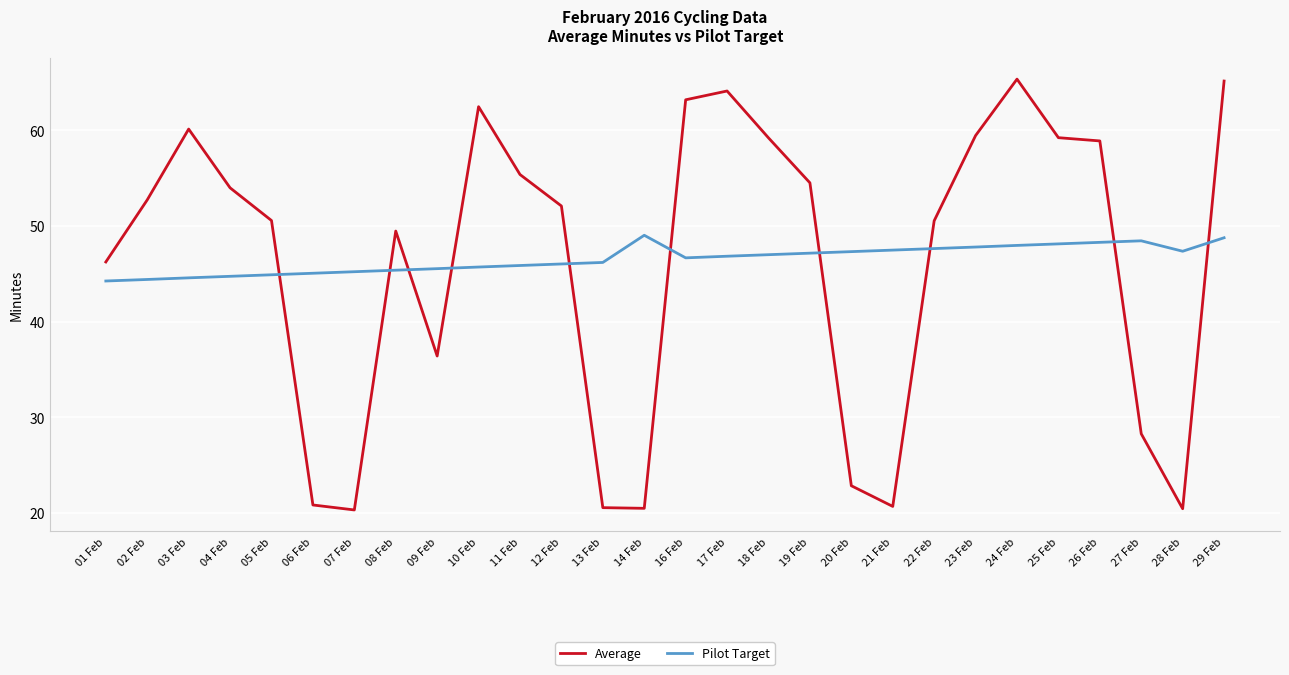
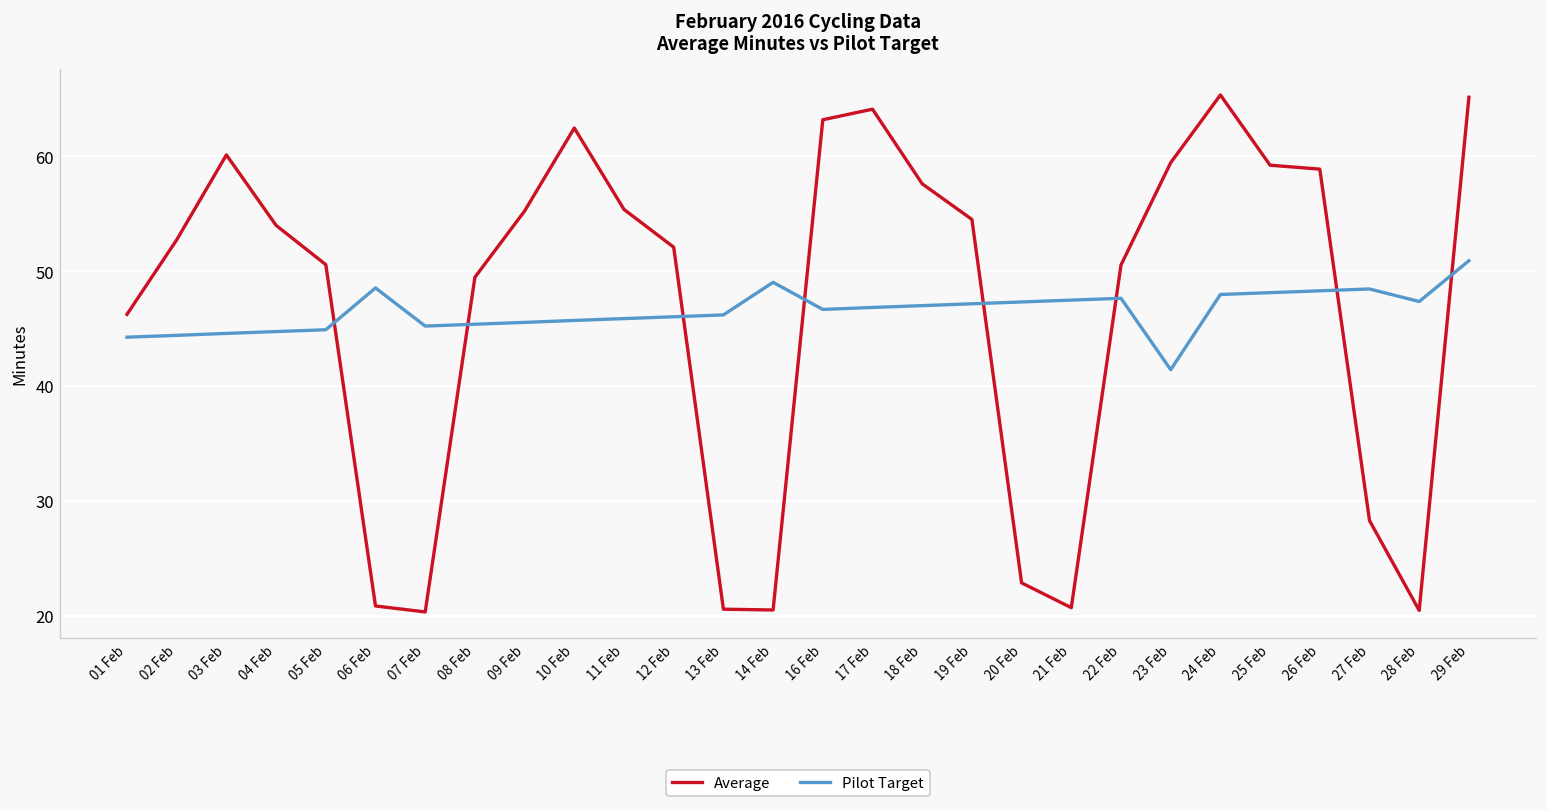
Pilot Target, 06 Feb: 45 -> 49
Average, 09 Feb: 36 -> 55
Average, 18 Feb: 59 -> 58
Pilot Target, 23 Feb: 48 -> 41
Pilot Target, 29 Feb: 49 -> 51
